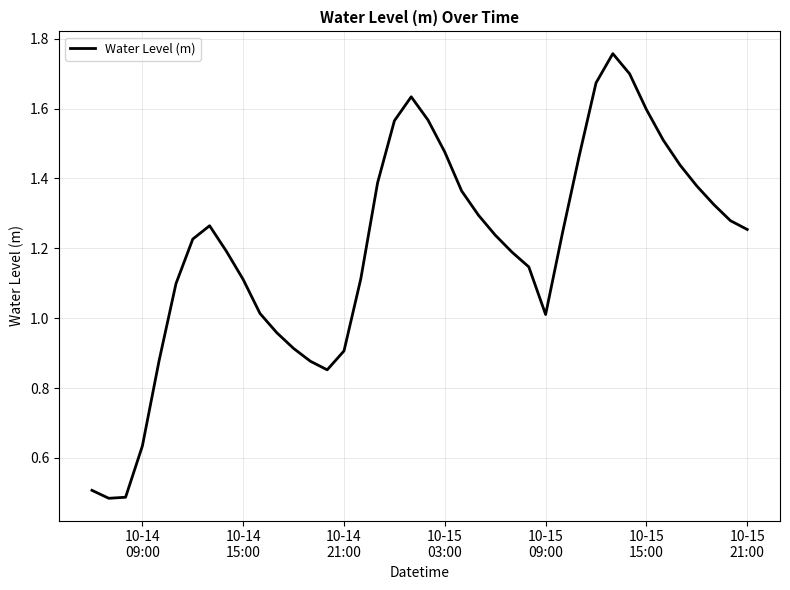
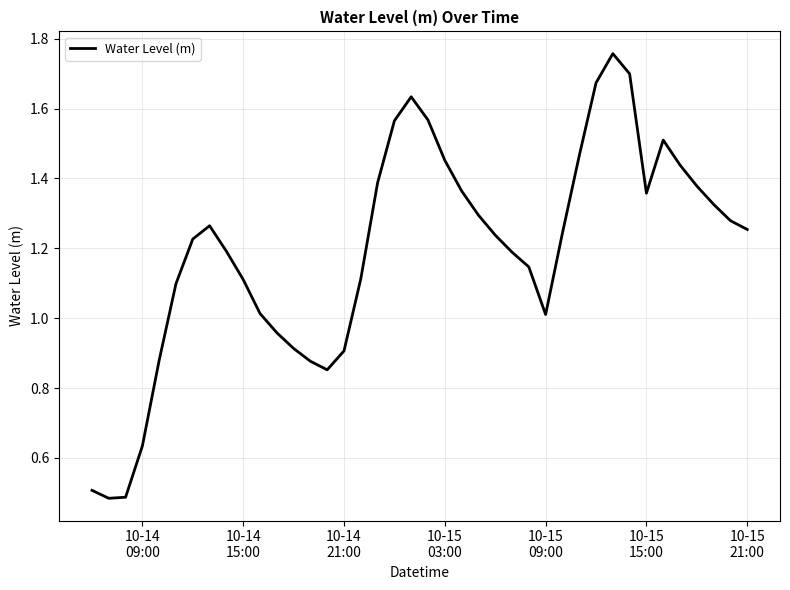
10-15 03:00: 1.48 -> 1.45
10-15 15:00: 1.60 -> 1.36
